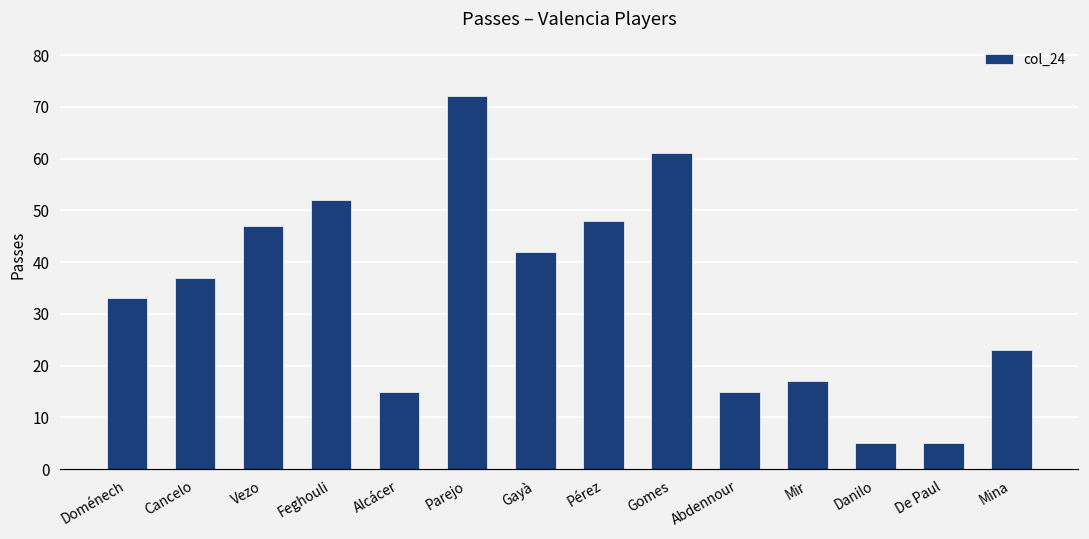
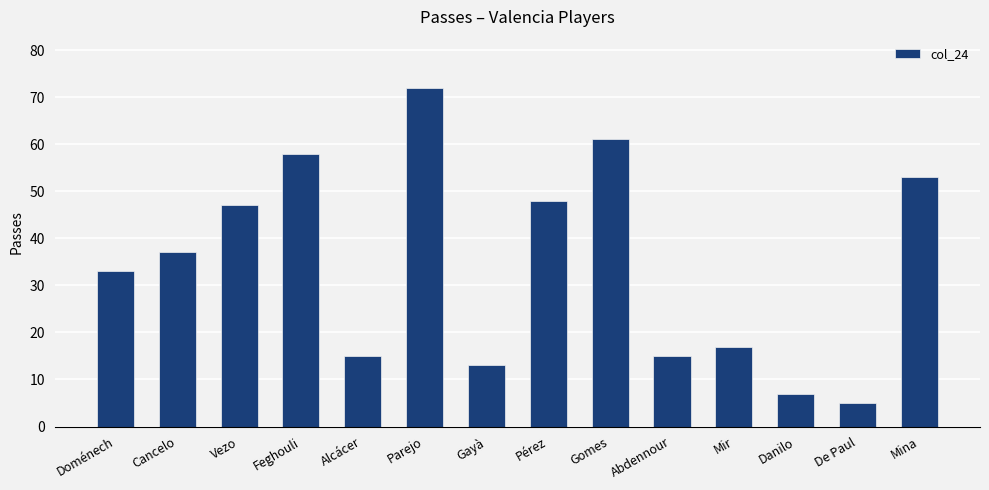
Feghouli: 52 -> 58
Gayà: 42 -> 13
Danilo: 5 -> 7
Mina: 23 -> 53
